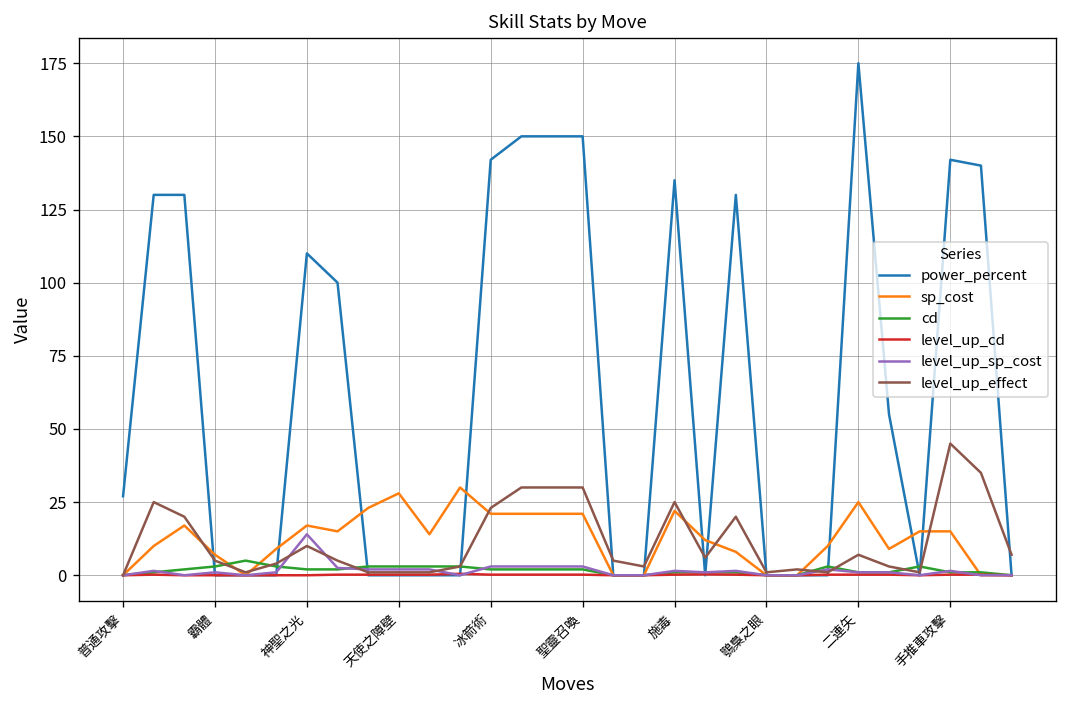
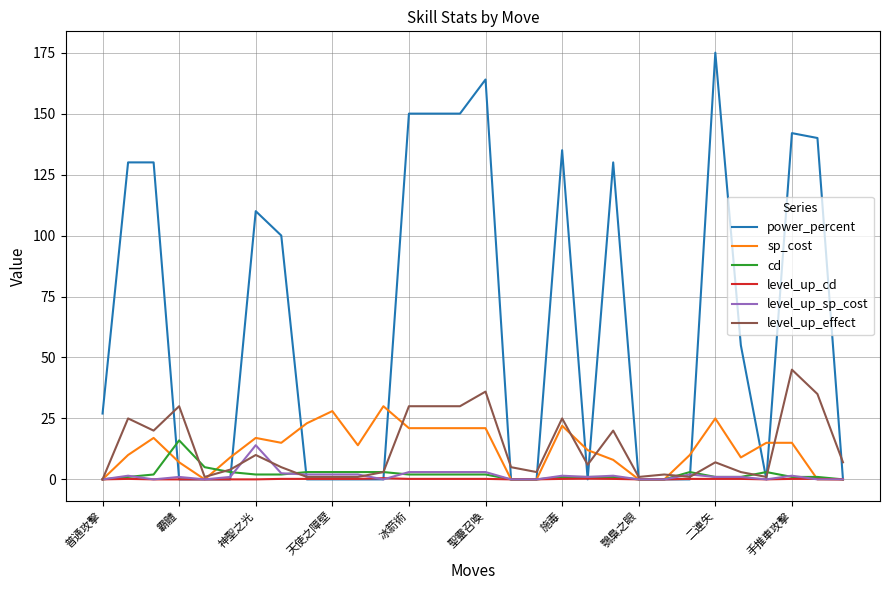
cd, 霸體: 3 -> 16
level_up_effect, 霸體: 5 -> 30
power_percent, 冰箭術: 142 -> 150
level_up_effect, 冰箭術: 23 -> 30
power_percent, 聖靈召喚: 150 -> 164
level_up_effect, 聖靈召喚: 30 -> 36
